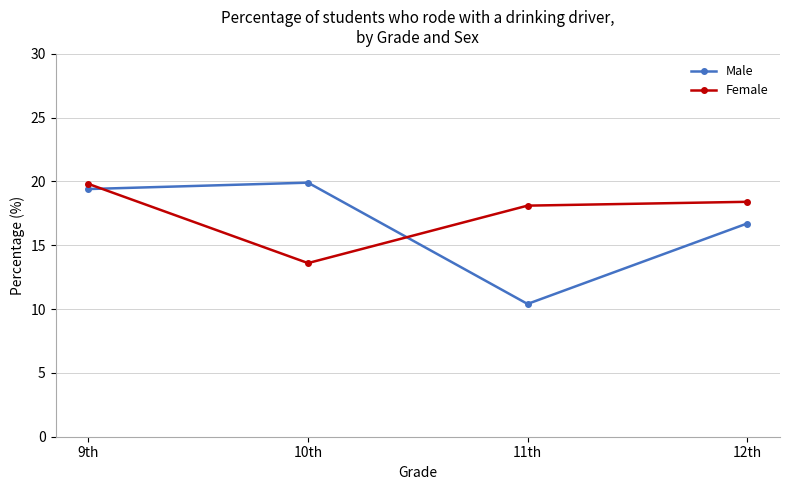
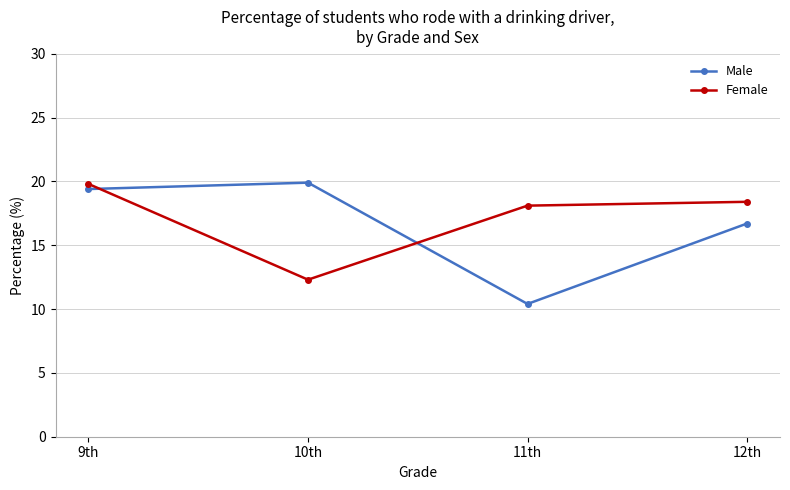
Female, 10th: 13.6 -> 12.3
